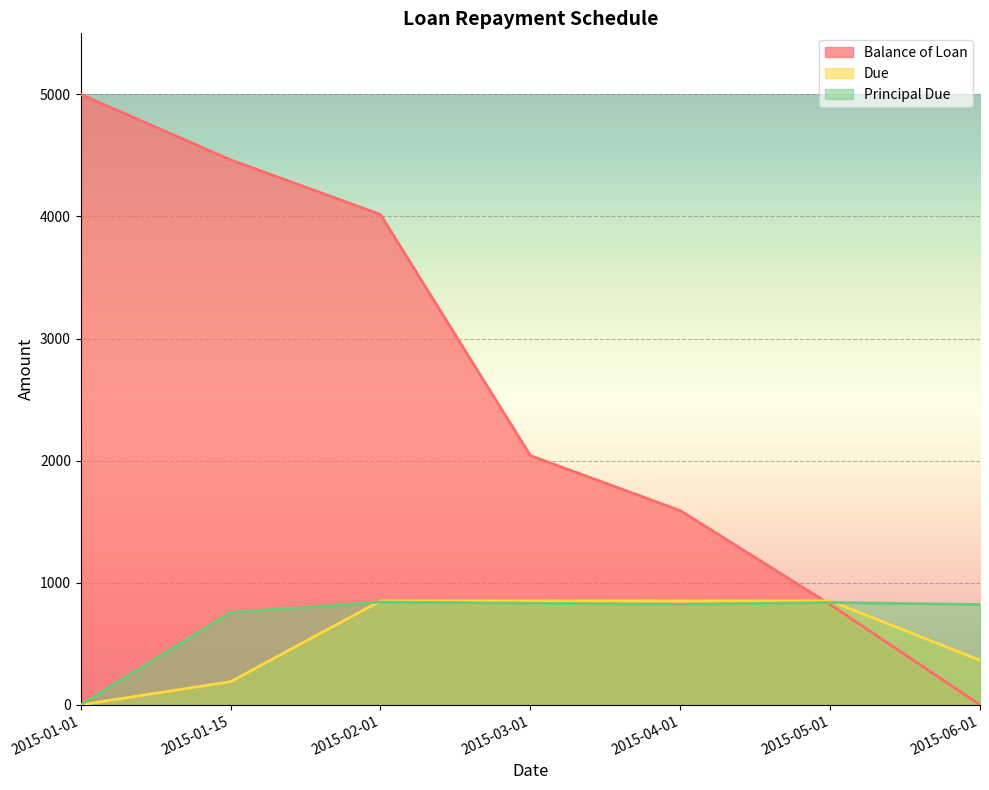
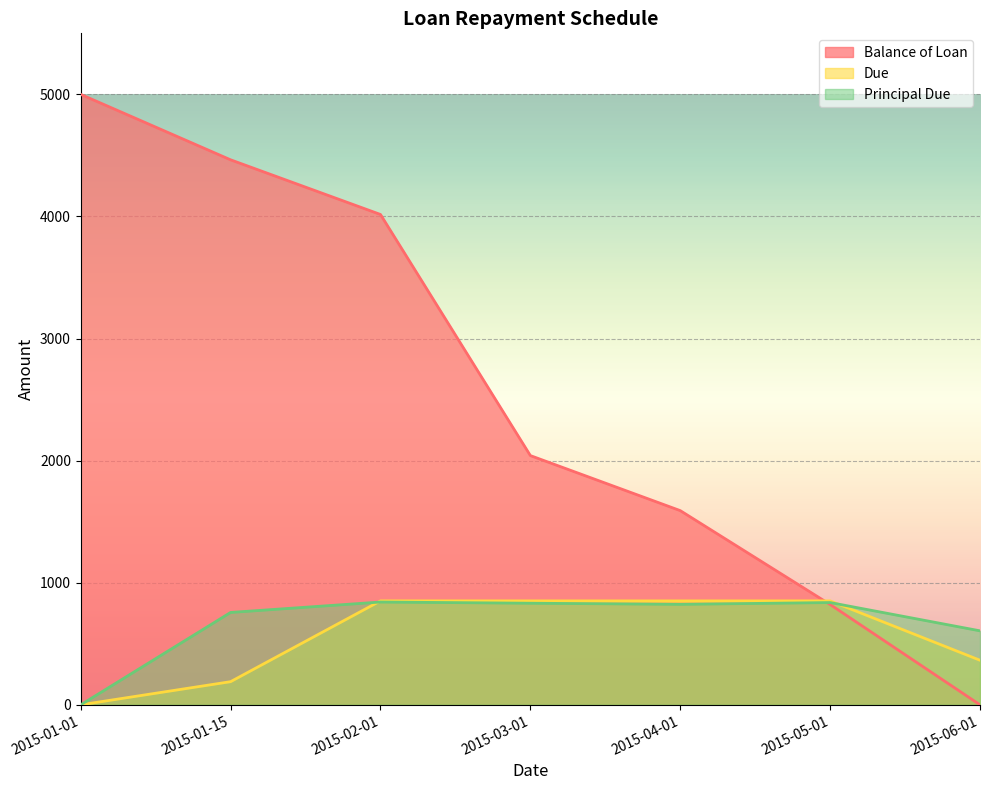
Principal Due, 2015-06-01: 820 -> 610
